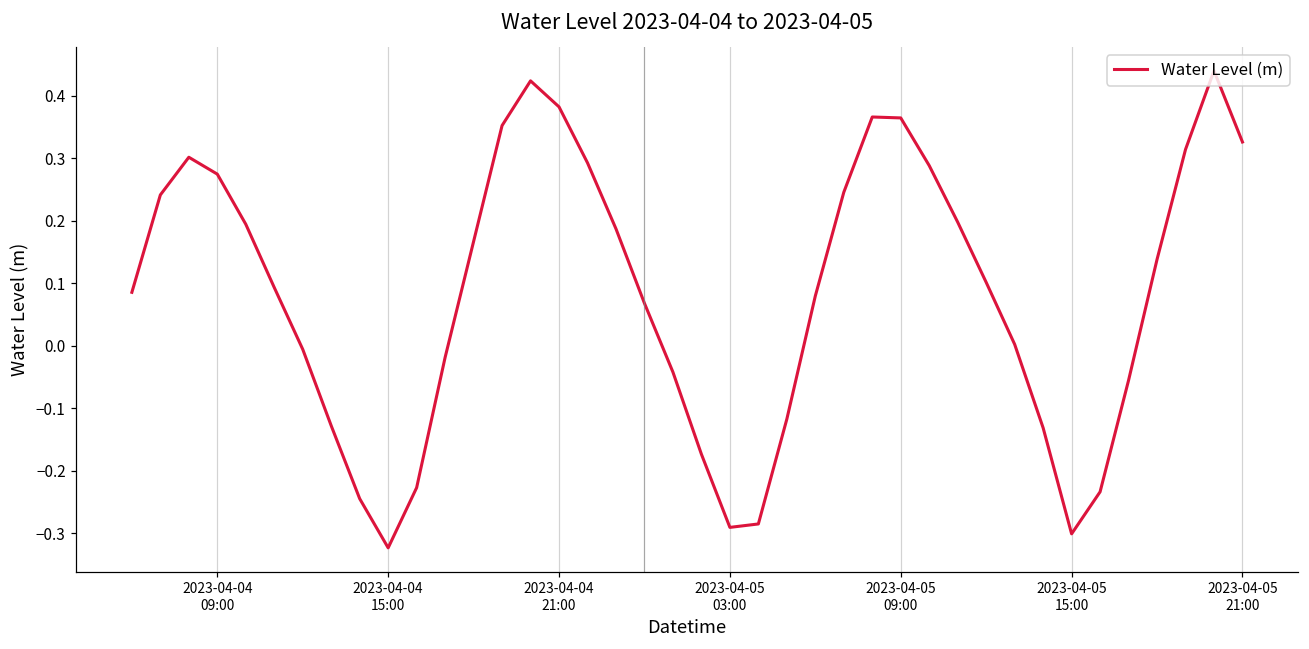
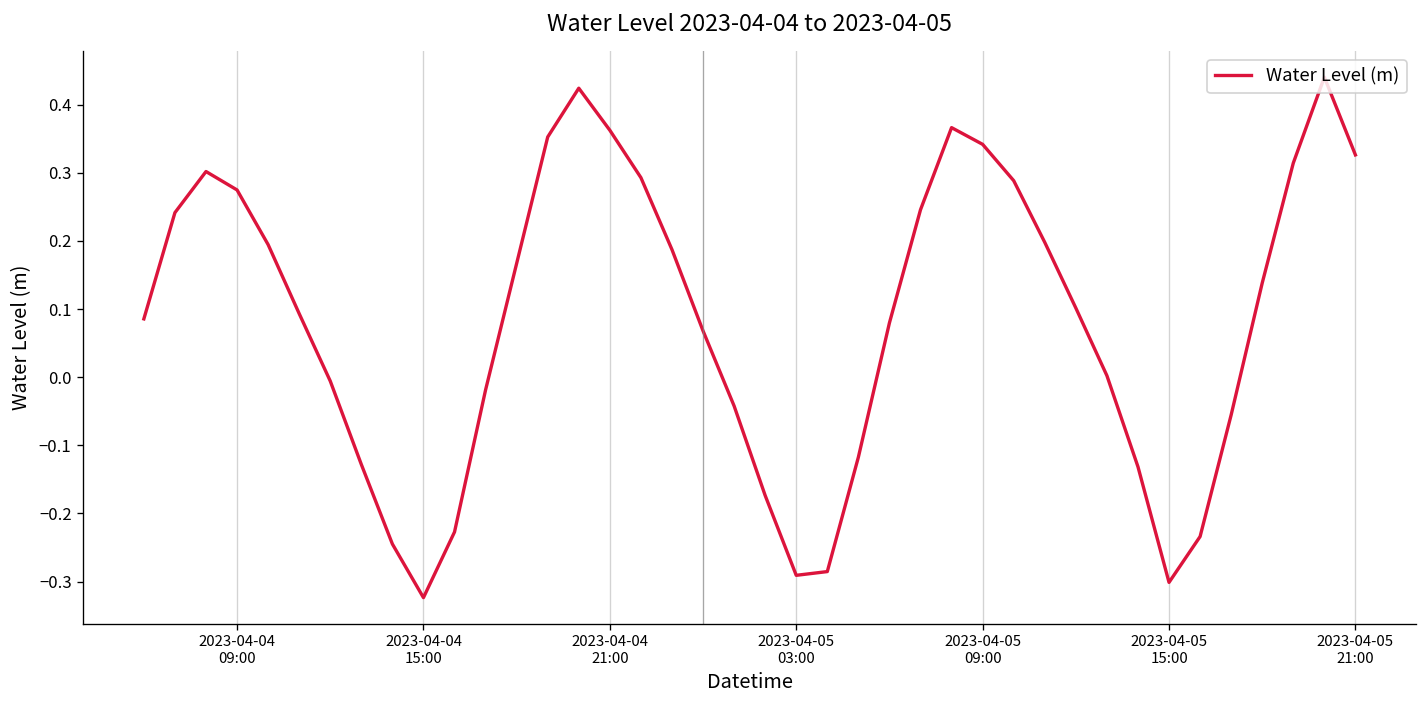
2023-04-04 21:00: 0.38 -> 0.36
2023-04-05 09:00: 0.36 -> 0.34
